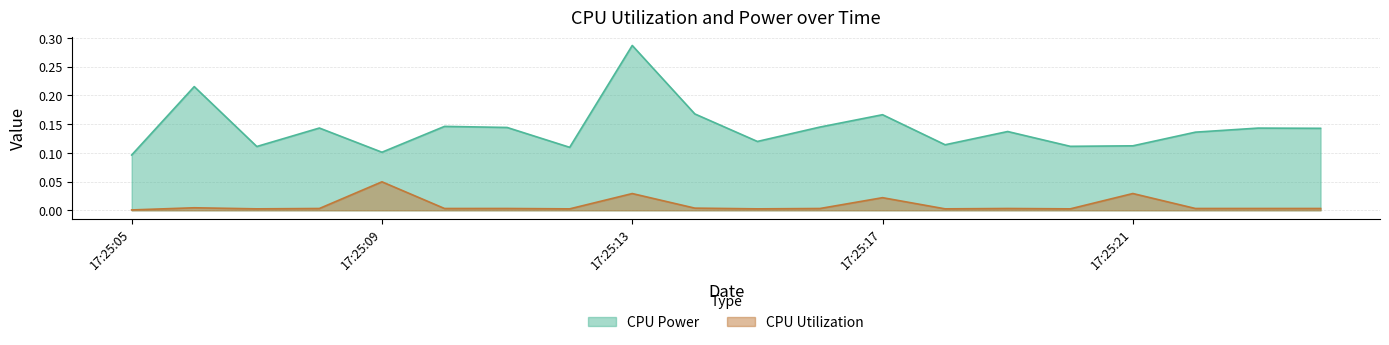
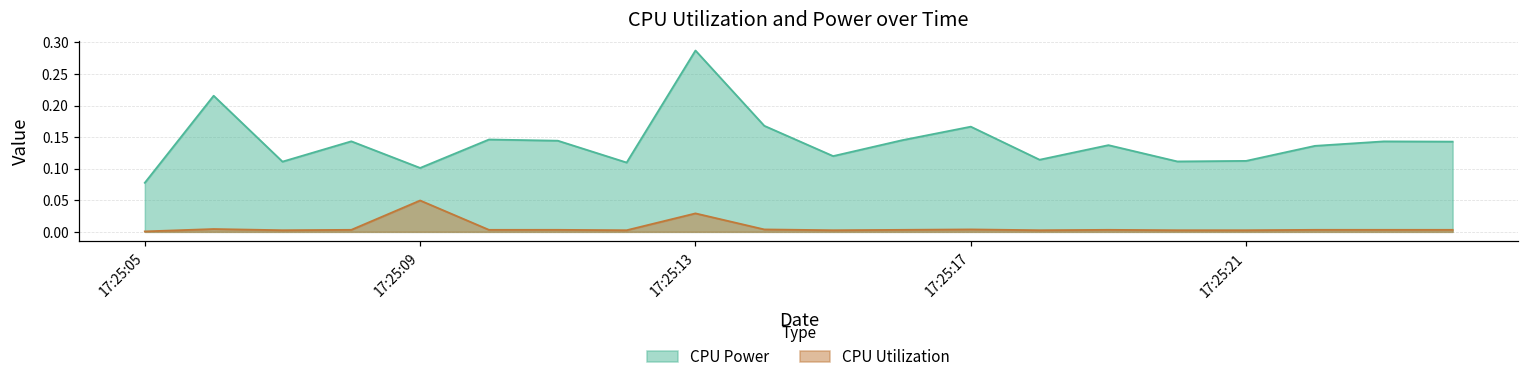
CPU Power, 17:25:05: 0.10 -> 0.08
CPU Utilization, 17:25:17: 0.02 -> 0.00
CPU Utilization, 17:25:21: 0.03 -> 0.00
